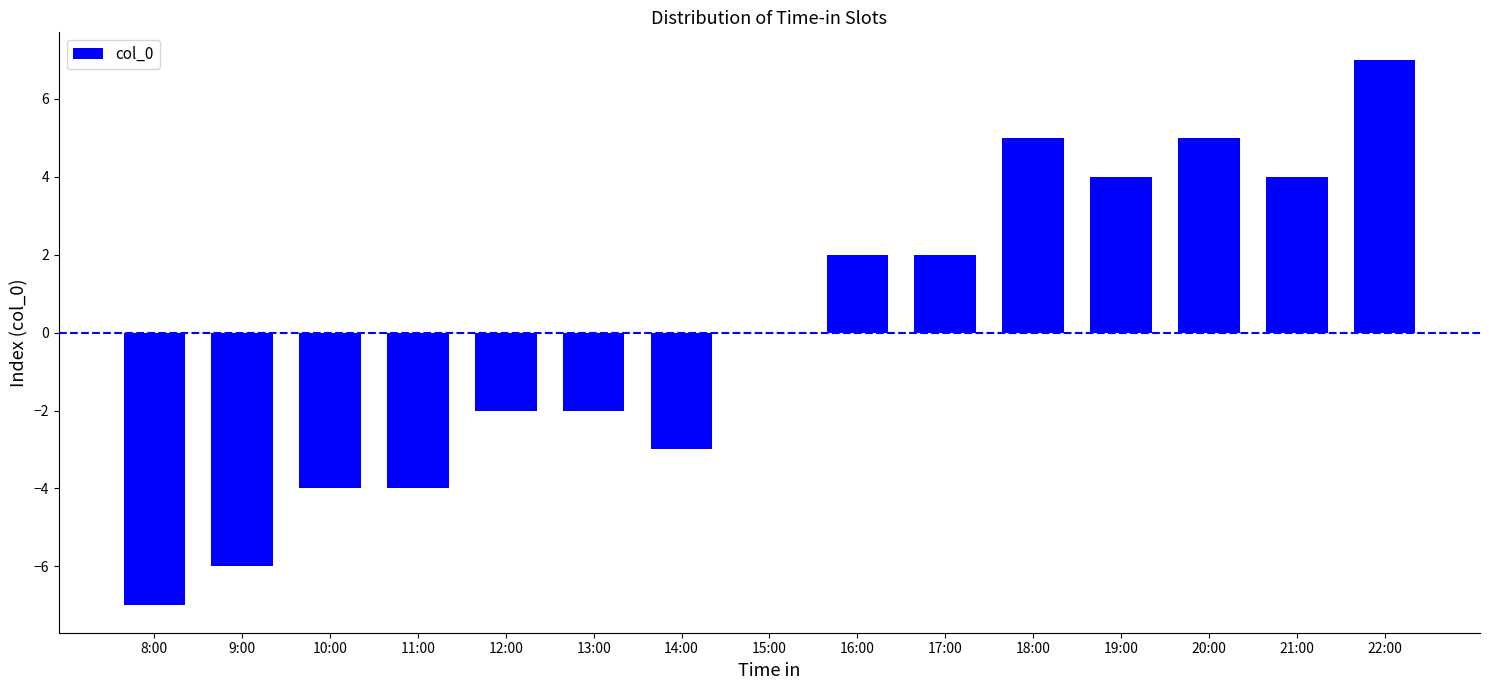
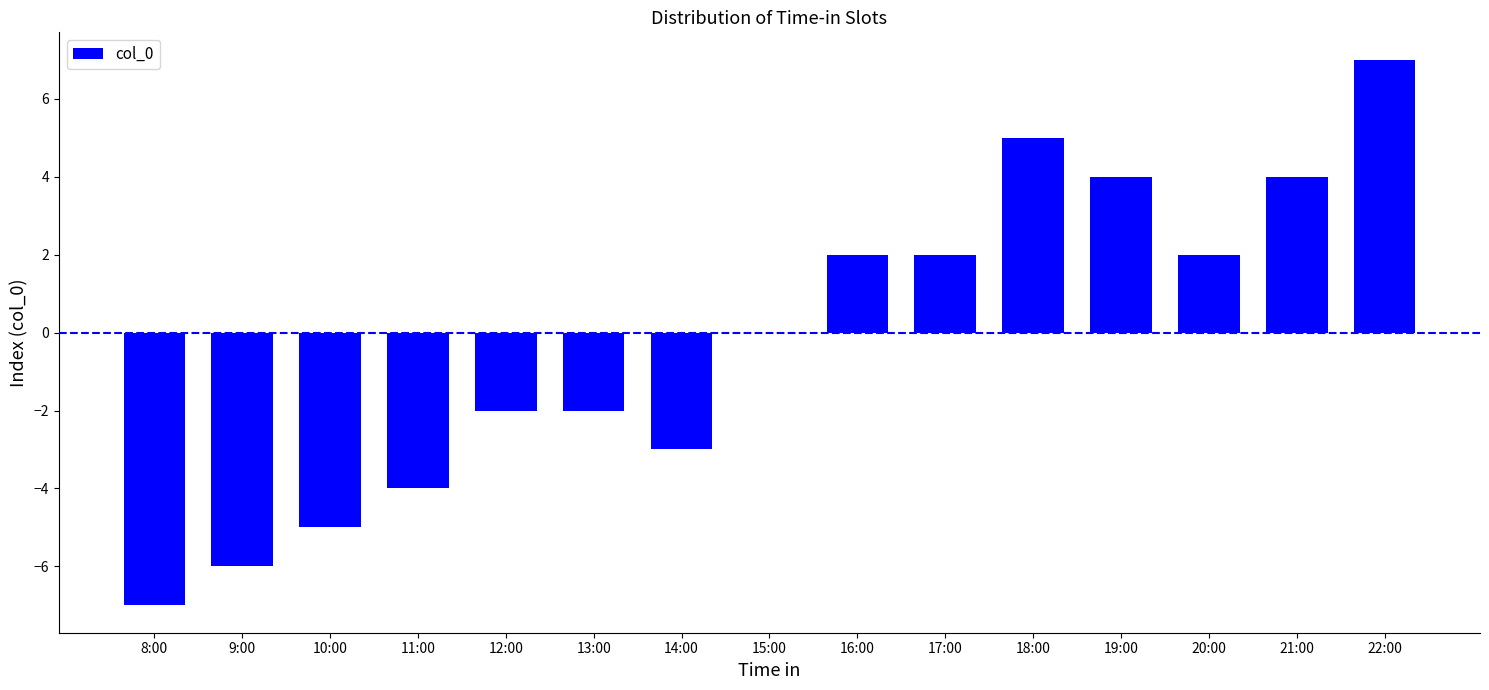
10:00: -4.0 -> -5.0
20:00: 5.0 -> 2.0
